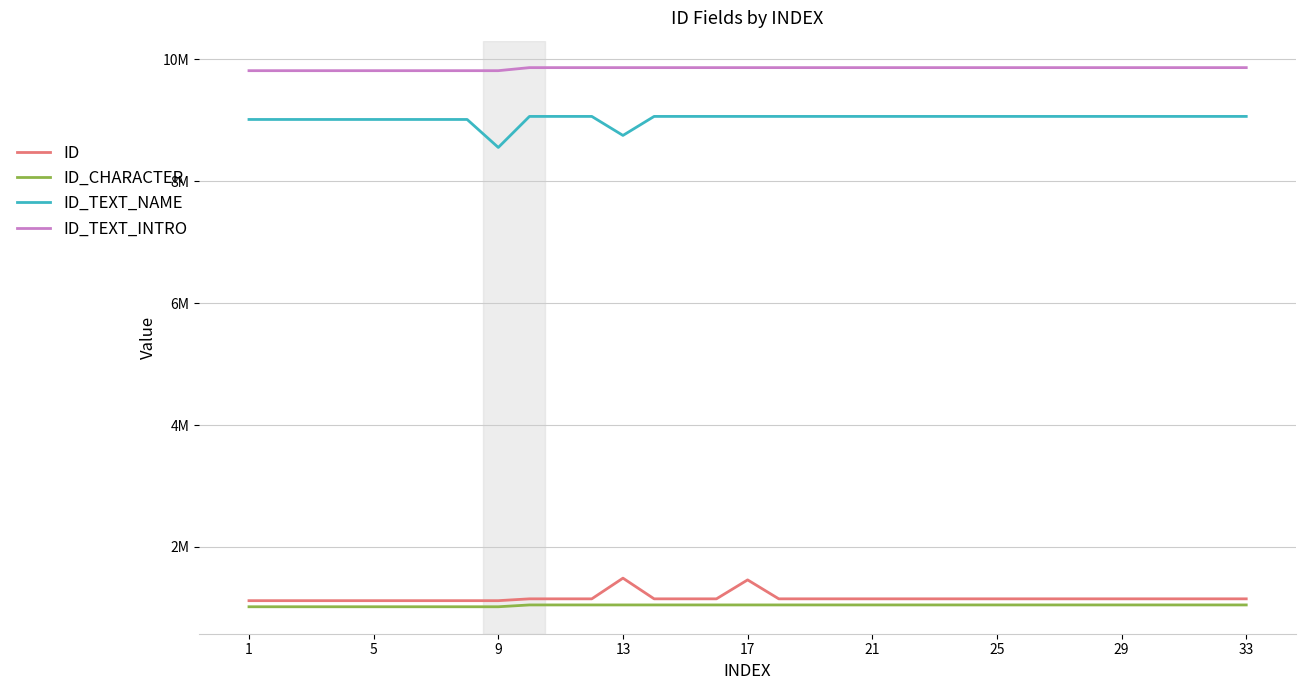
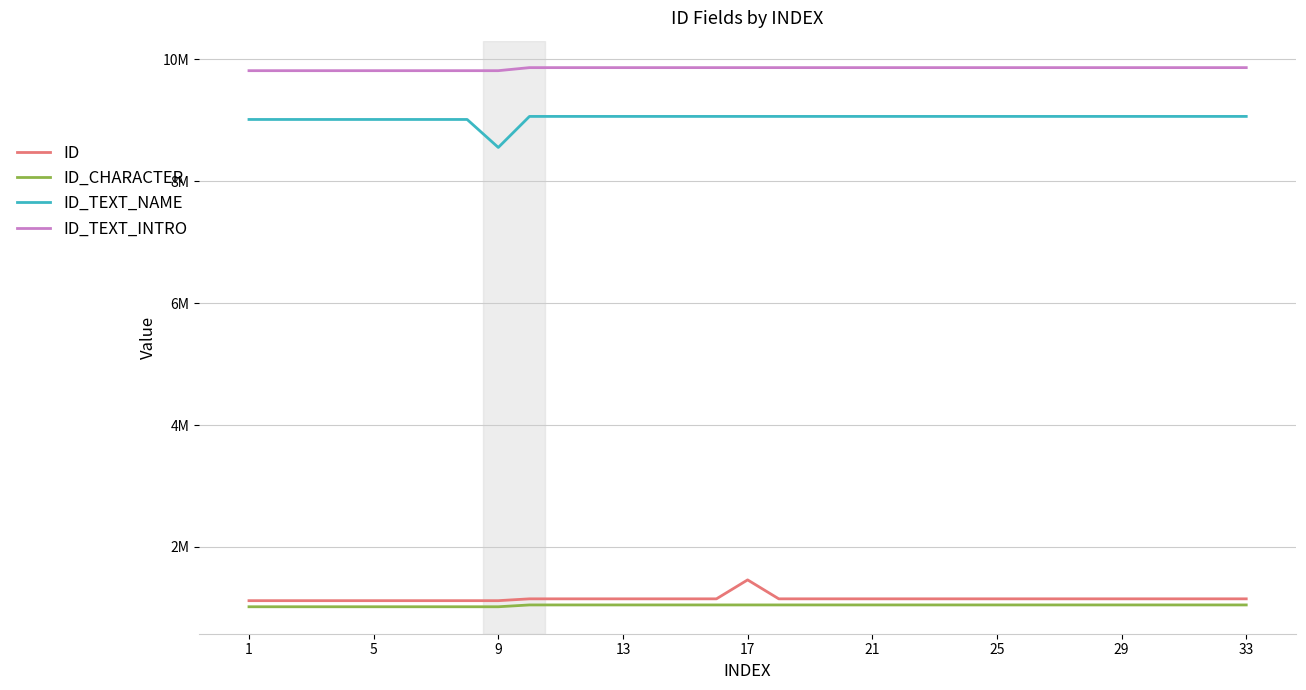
ID, 13: 1500000 -> 1200000
ID_TEXT_NAME, 13: 8700000 -> 9100000
